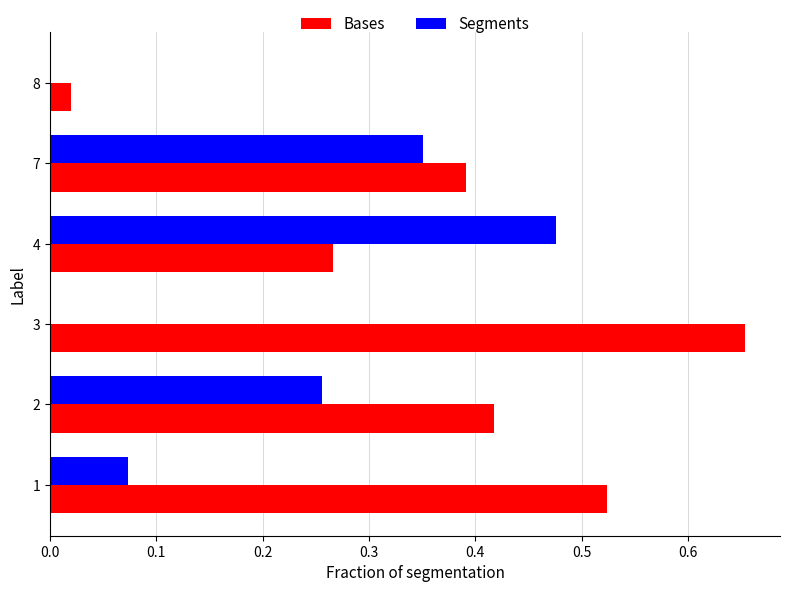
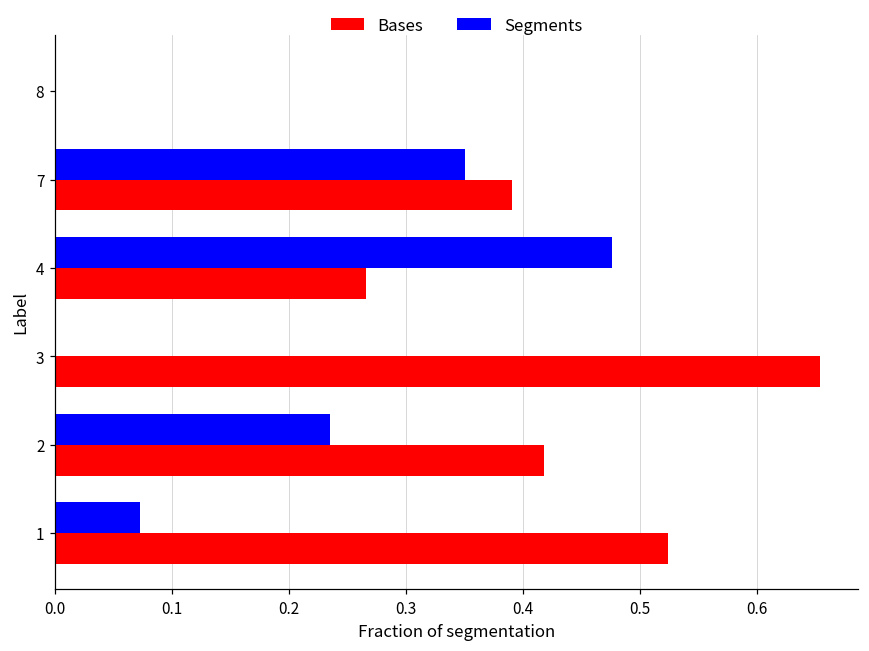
Bases, 8: 0.020 -> 0.001
Segments, 2: 0.256 -> 0.235
